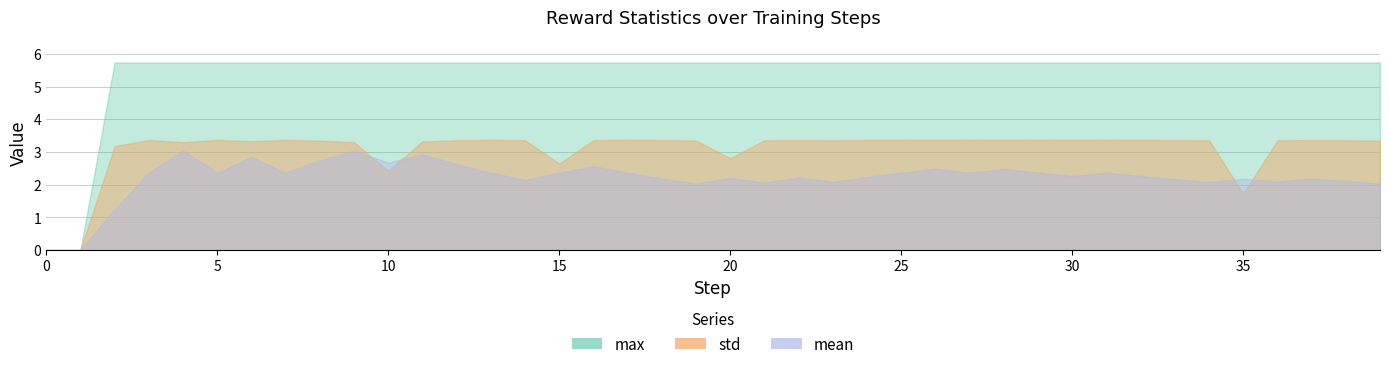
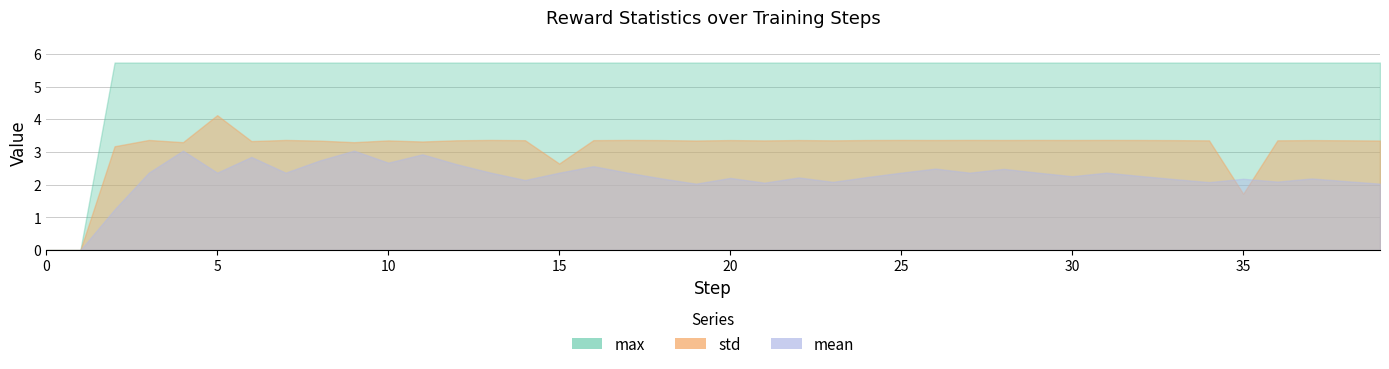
std, 5: 3.4 -> 4.1
std, 10: 2.4 -> 3.4
std, 20: 2.8 -> 3.4
